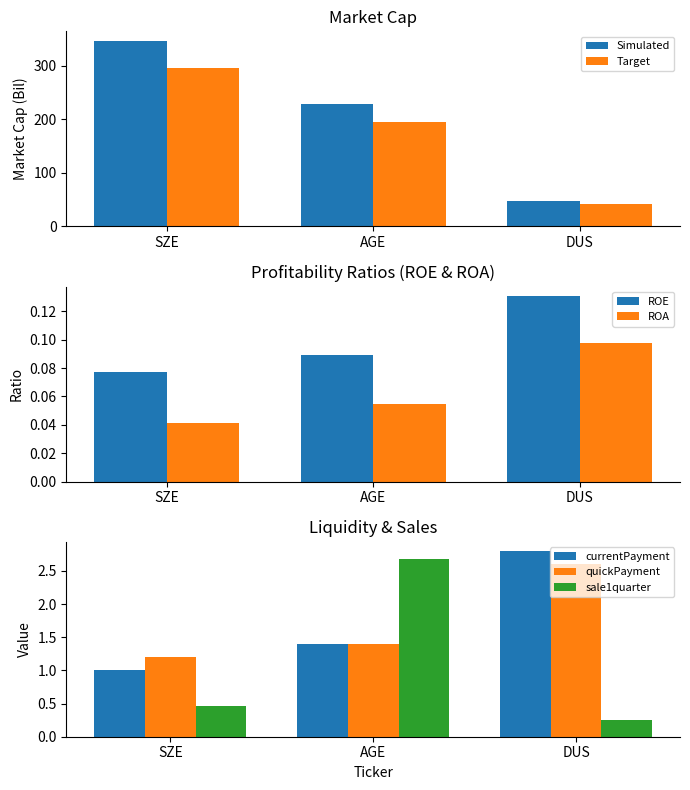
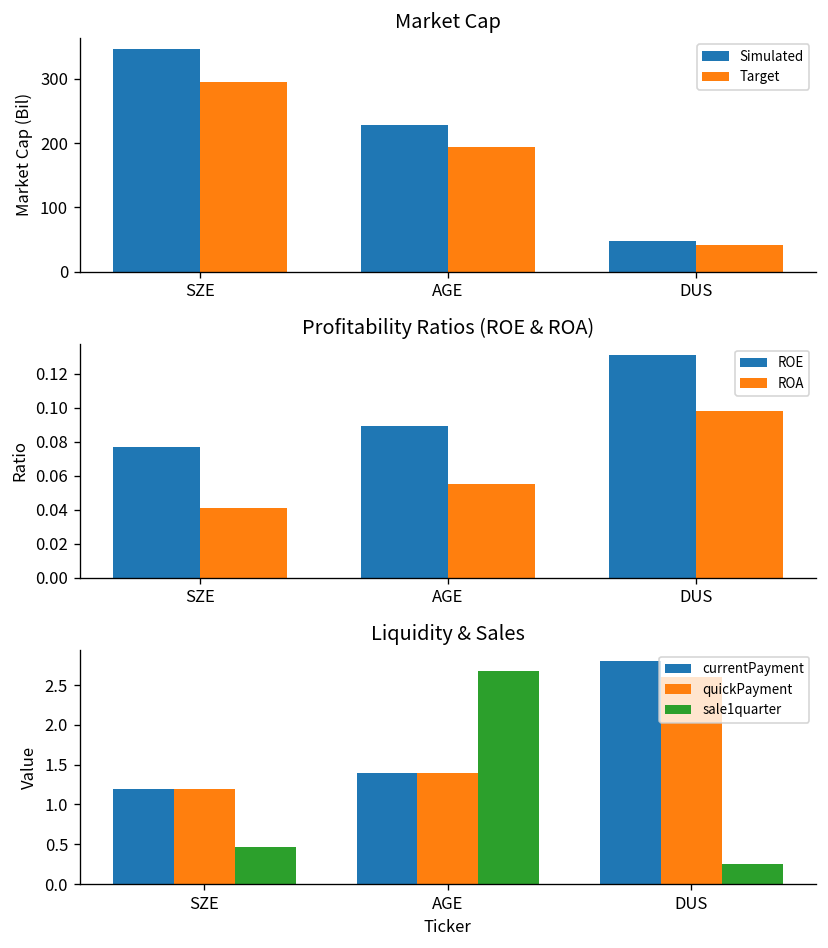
Liquidity & Sales, currentPayment, SZE: 1.0 -> 1.2
